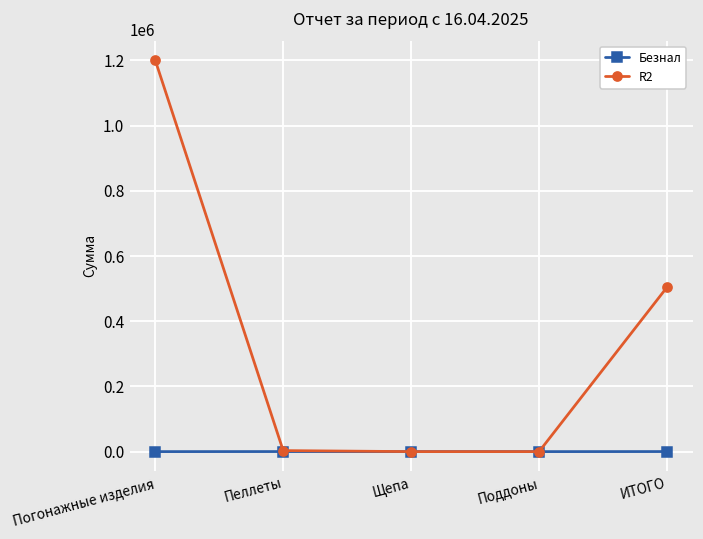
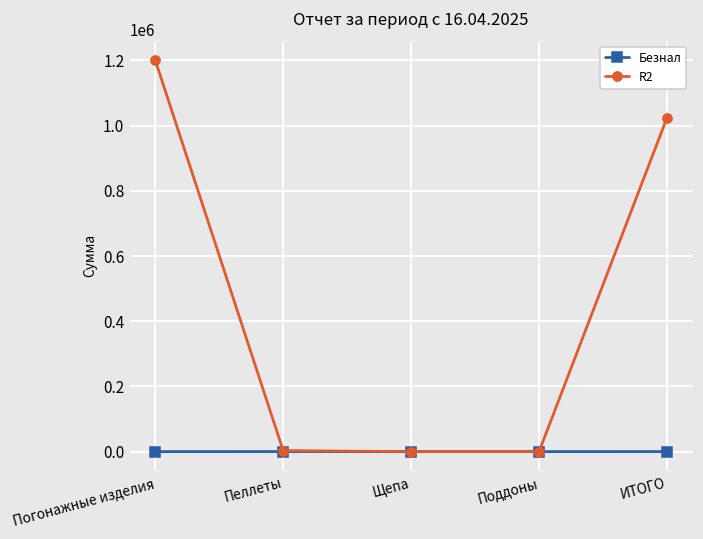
R2, ИТОГО: 500000 -> 1020000
